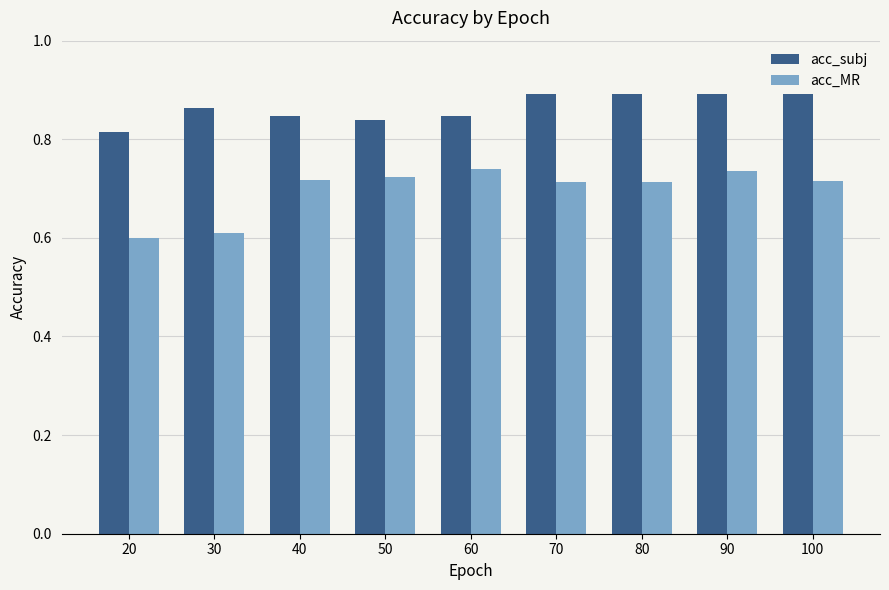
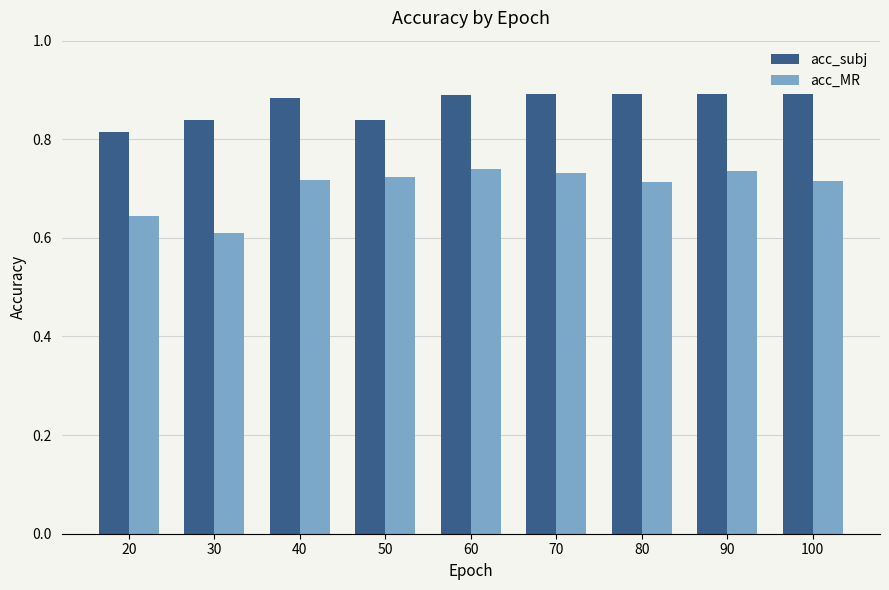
acc_MR, 20: 0.60 -> 0.64
acc_subj, 30: 0.86 -> 0.84
acc_subj, 40: 0.85 -> 0.88
acc_subj, 60: 0.85 -> 0.89
acc_MR, 70: 0.71 -> 0.73
